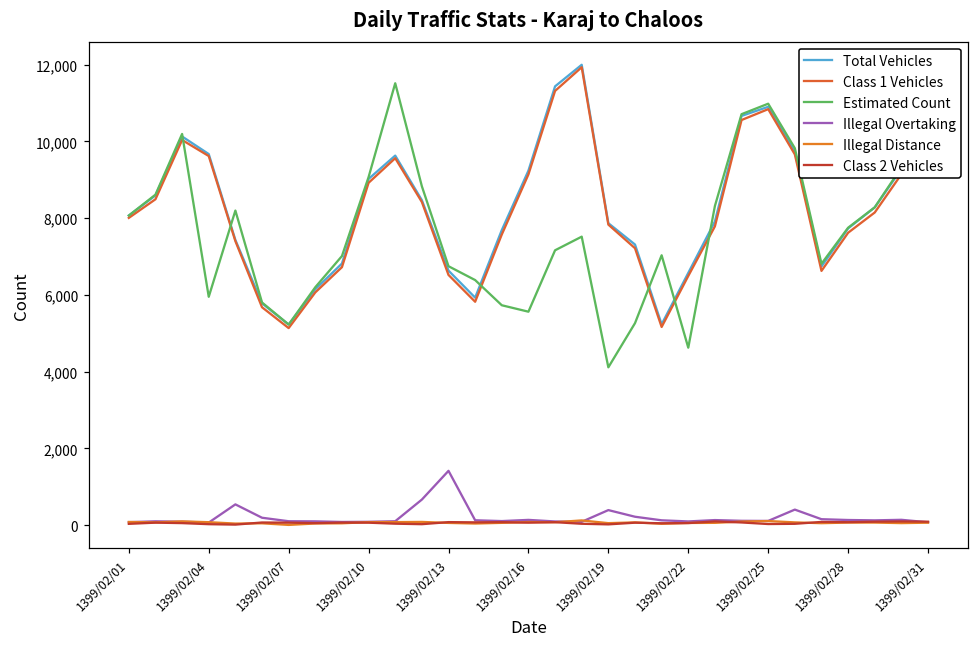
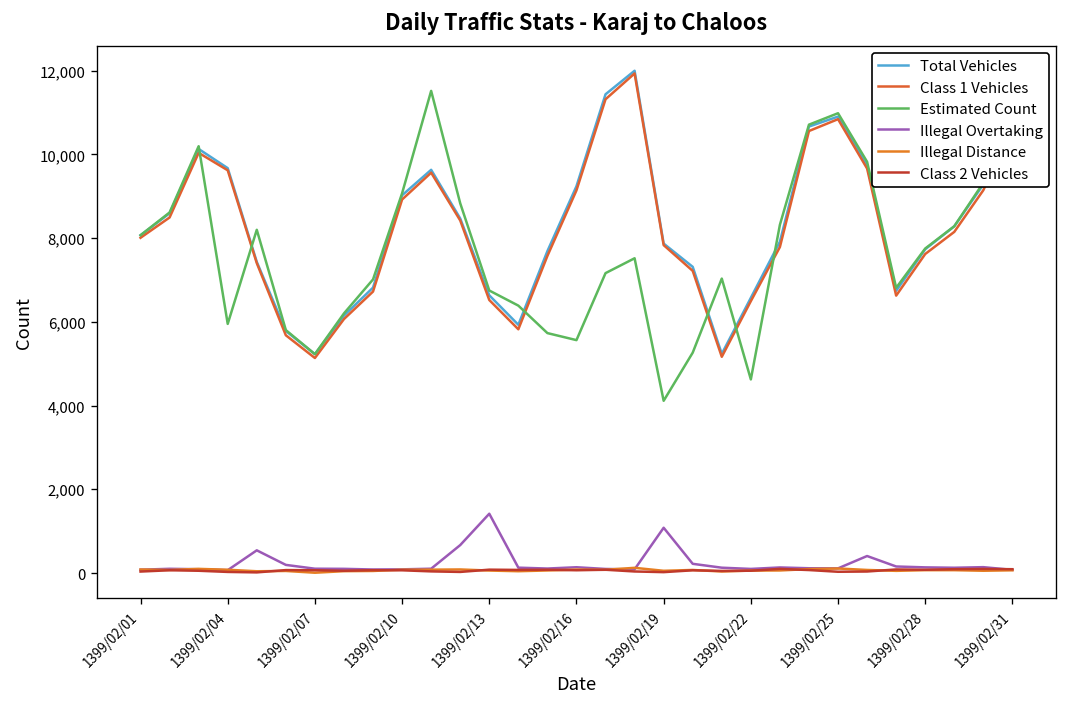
Illegal Overtaking, 1399/02/19: 400 -> 1,100
